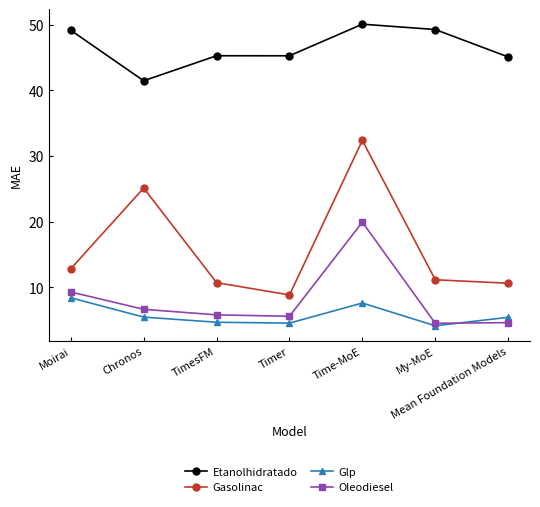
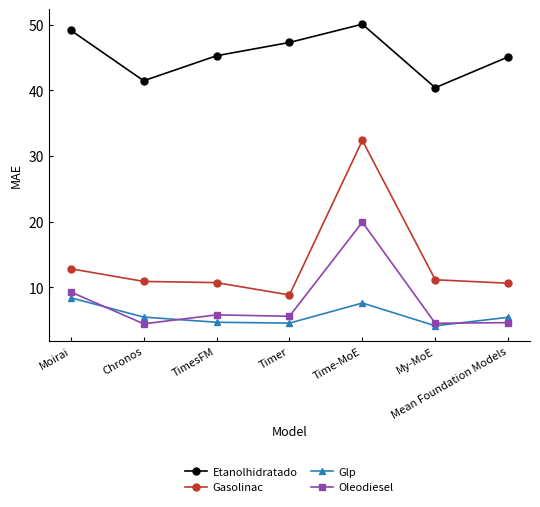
Gasolinac, Chronos: 25 -> 11
Oleodiesel, Chronos: 7 -> 4
Etanolhidratado, Timer: 45 -> 47
Etanolhidratado, My-MoE: 49 -> 40
